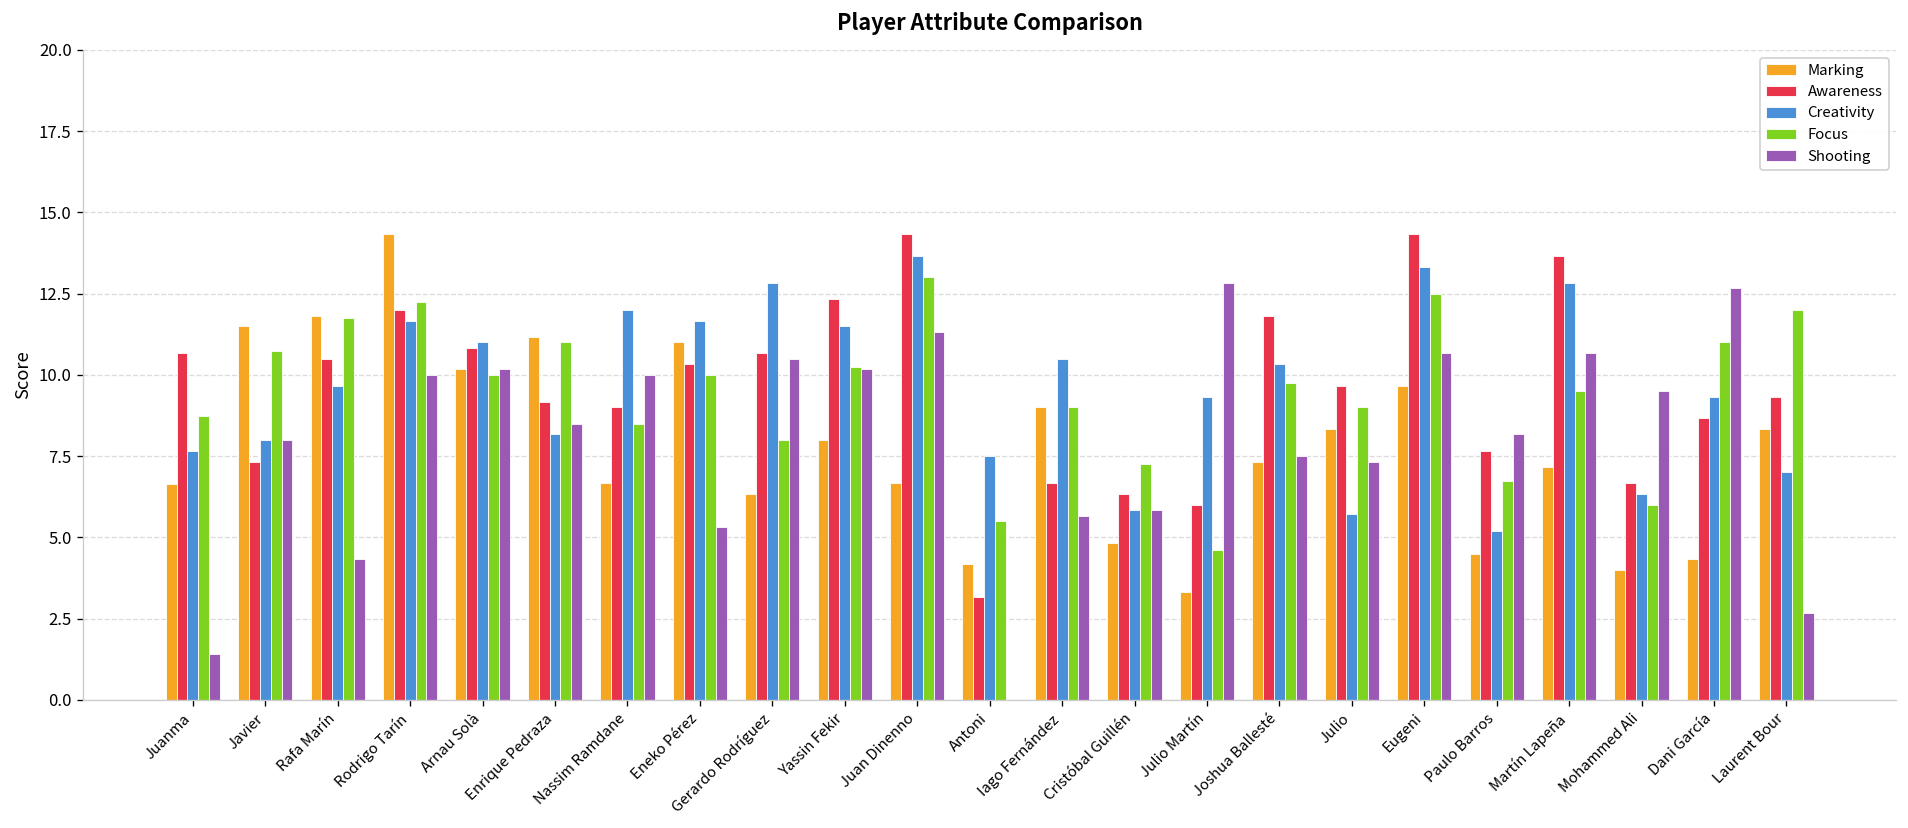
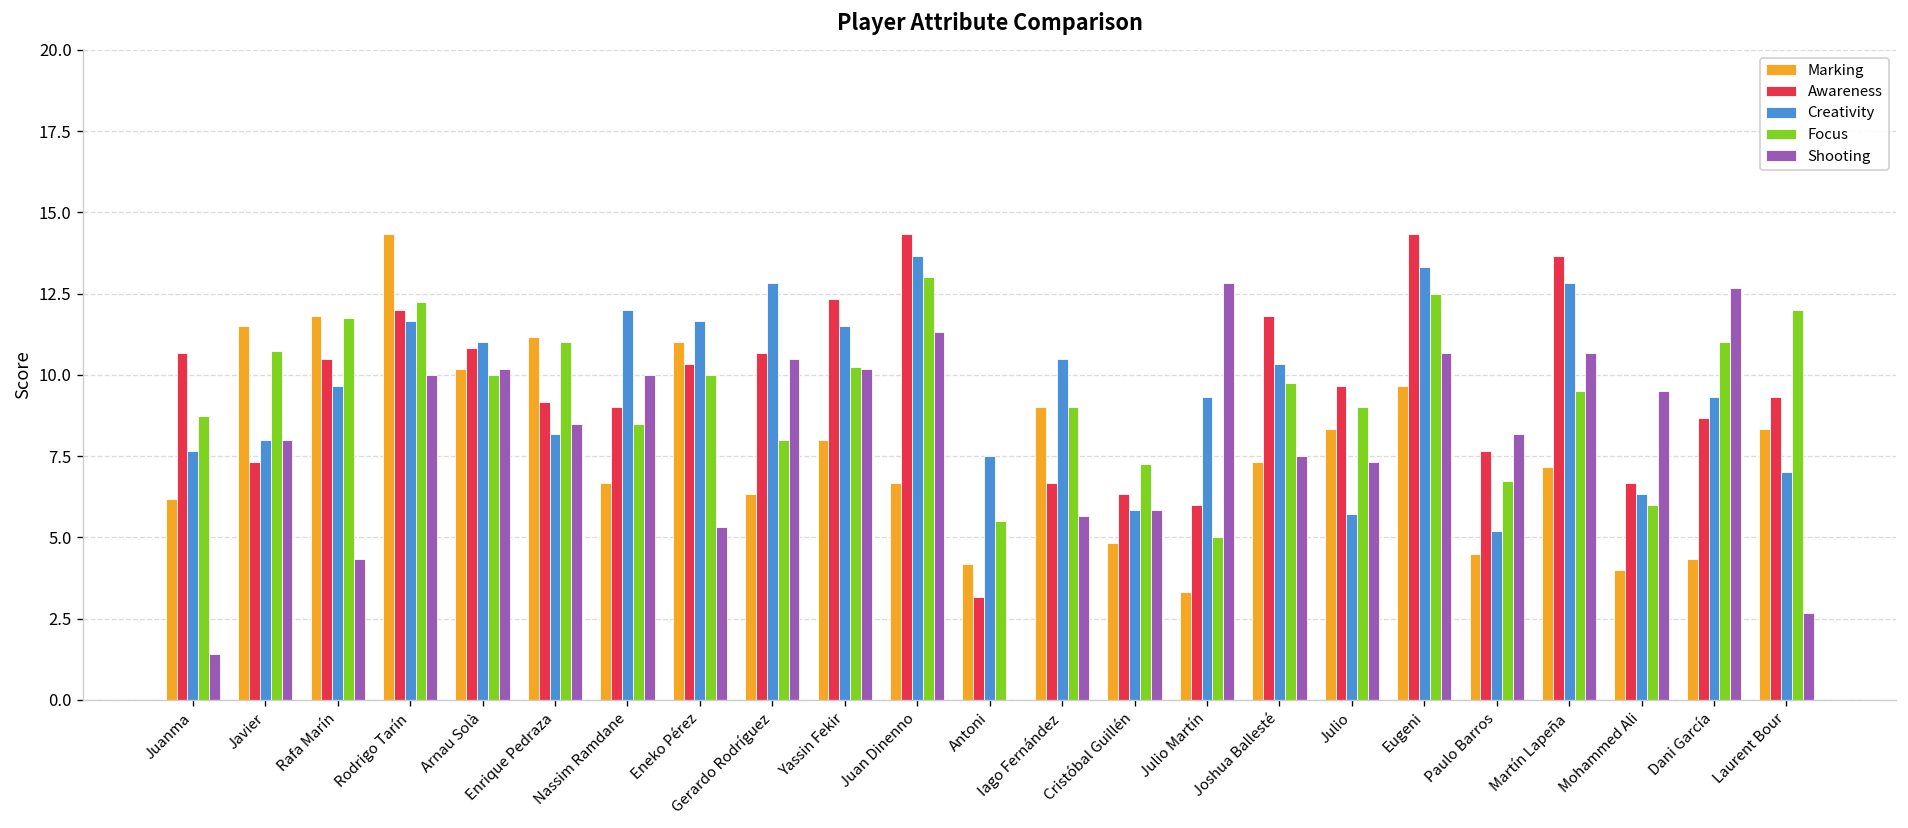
Marking, Juanma: 6.7 -> 6.2
Focus, Julio Martín: 4.6 -> 5.0
